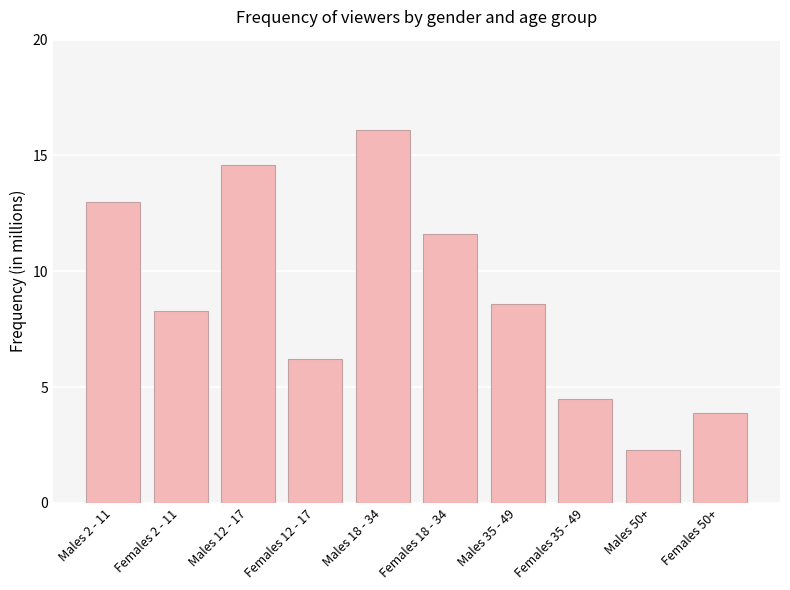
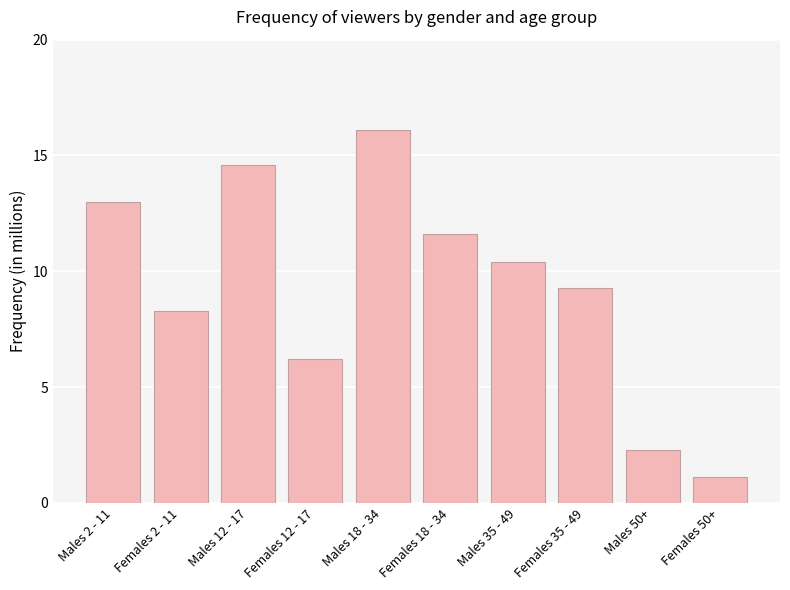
Males 35 - 49: 8.6 -> 10.4
Females 35 - 49: 4.5 -> 9.3
Females 50+: 3.9 -> 1.1
